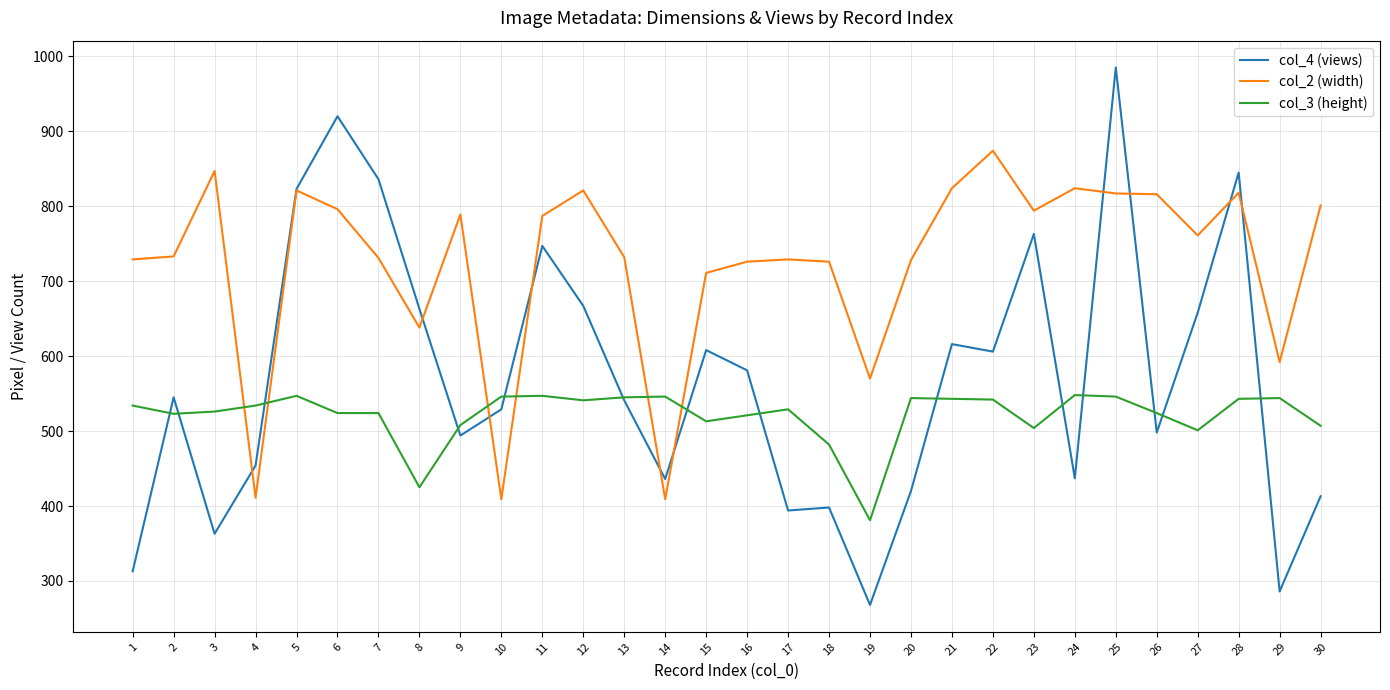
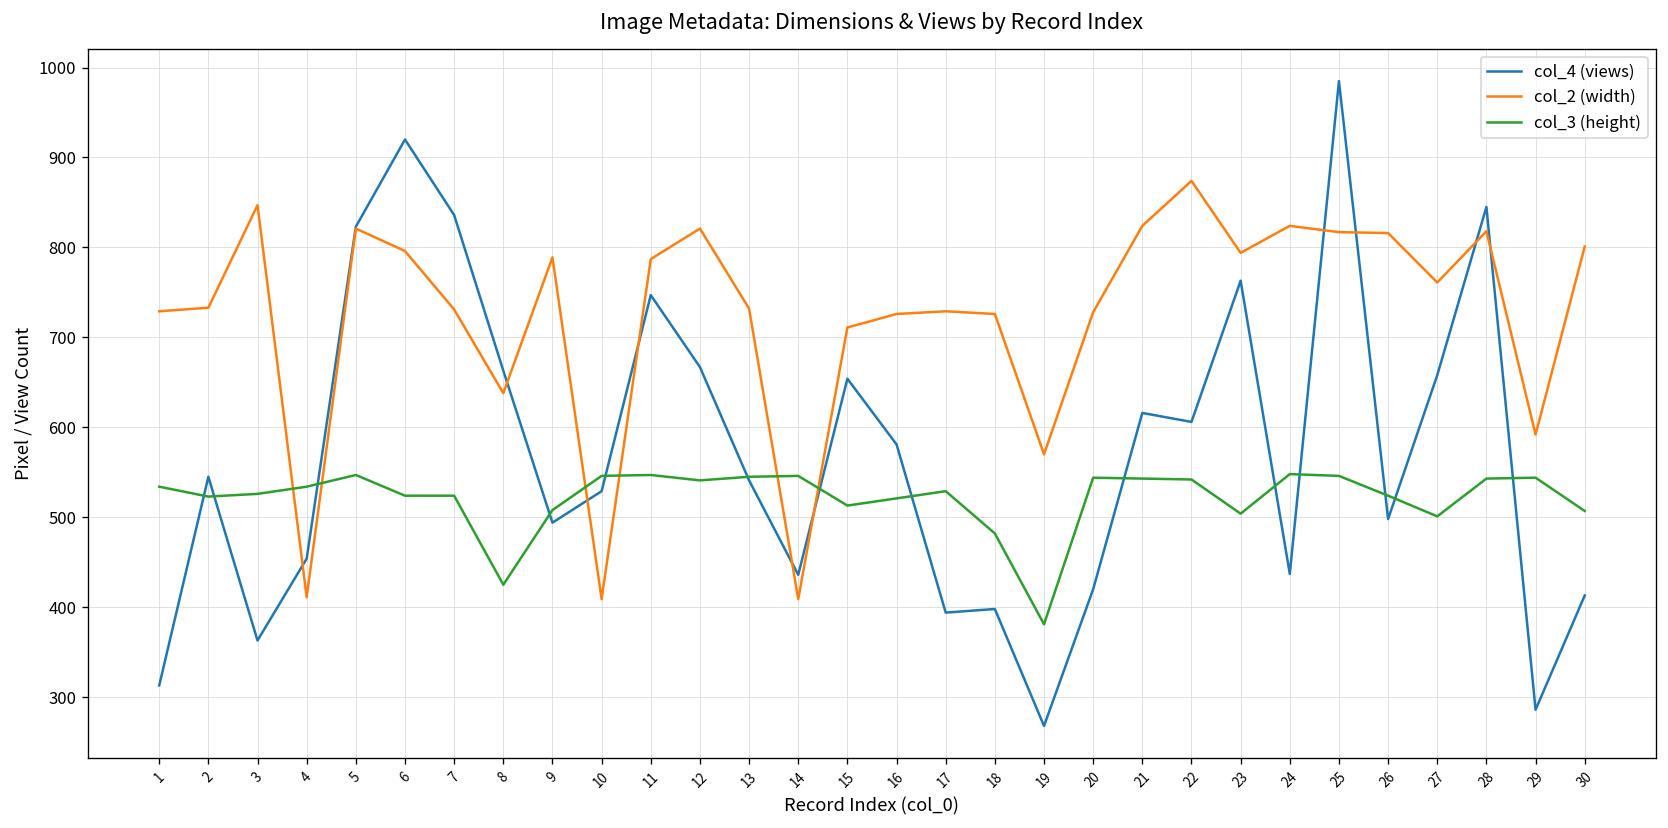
col_4 (views), 15: 610 -> 650
